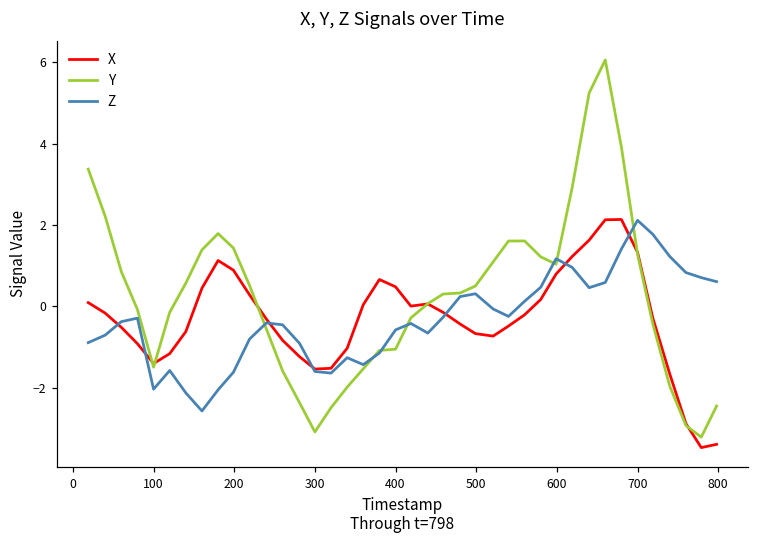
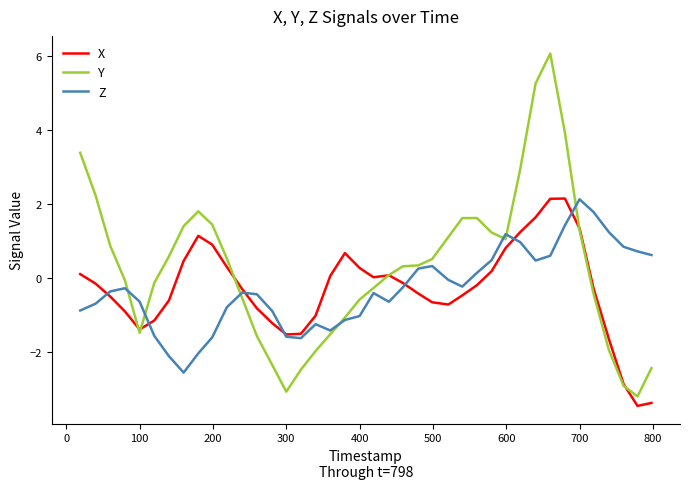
Z, 100: -2.0 -> -0.7
X, 400: 0.5 -> 0.3
Y, 400: -1.1 -> -0.6
Z, 400: -0.6 -> -1.0
